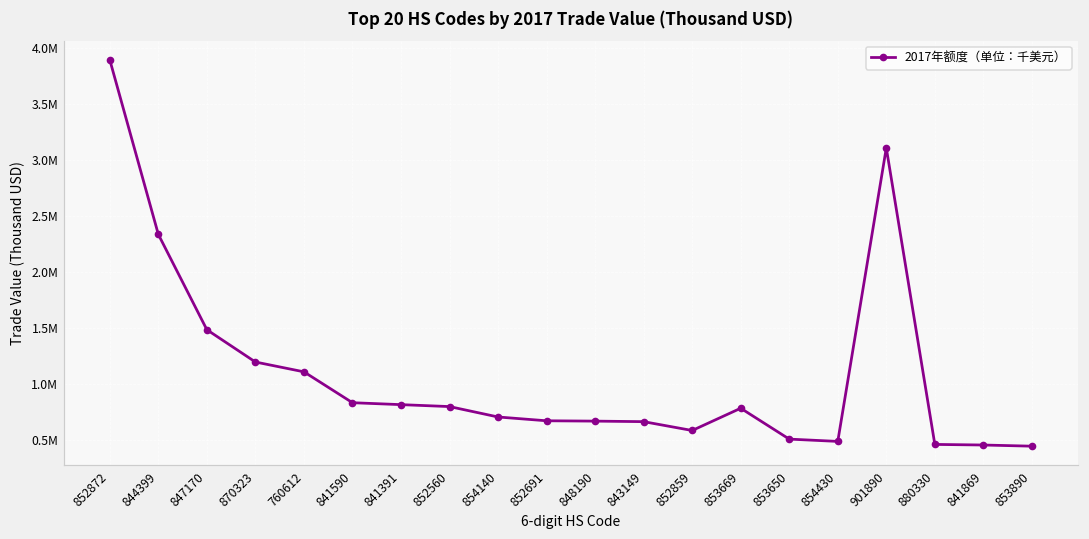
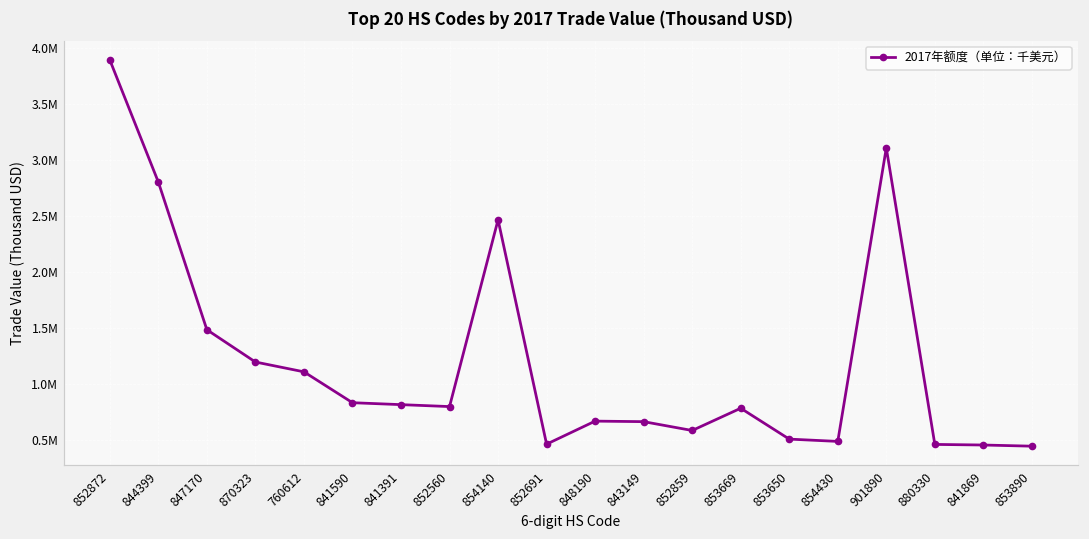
844399: 2330000 -> 2800000
854140: 710000 -> 2470000
852691: 670000 -> 460000
